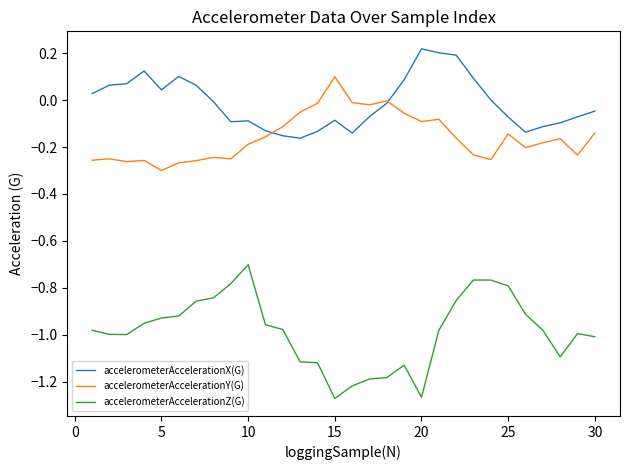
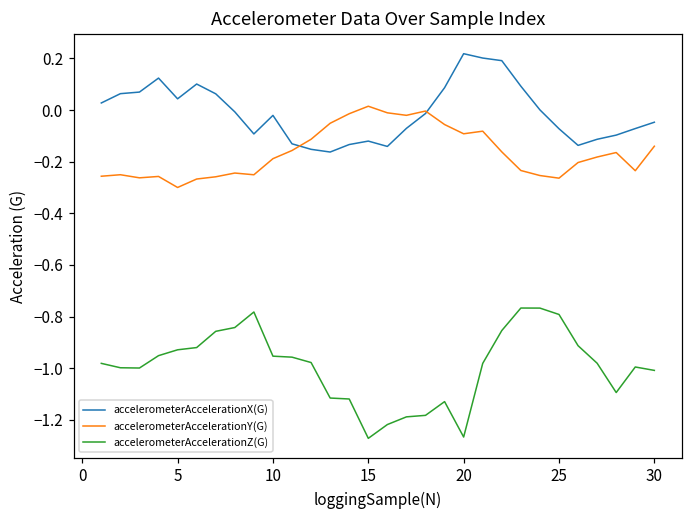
accelerometerAccelerationX(G), 10: -0.09 -> -0.02
accelerometerAccelerationZ(G), 10: -0.70 -> -0.95
accelerometerAccelerationX(G), 15: -0.09 -> -0.12
accelerometerAccelerationY(G), 15: 0.10 -> 0.02
accelerometerAccelerationY(G), 25: -0.14 -> -0.26
